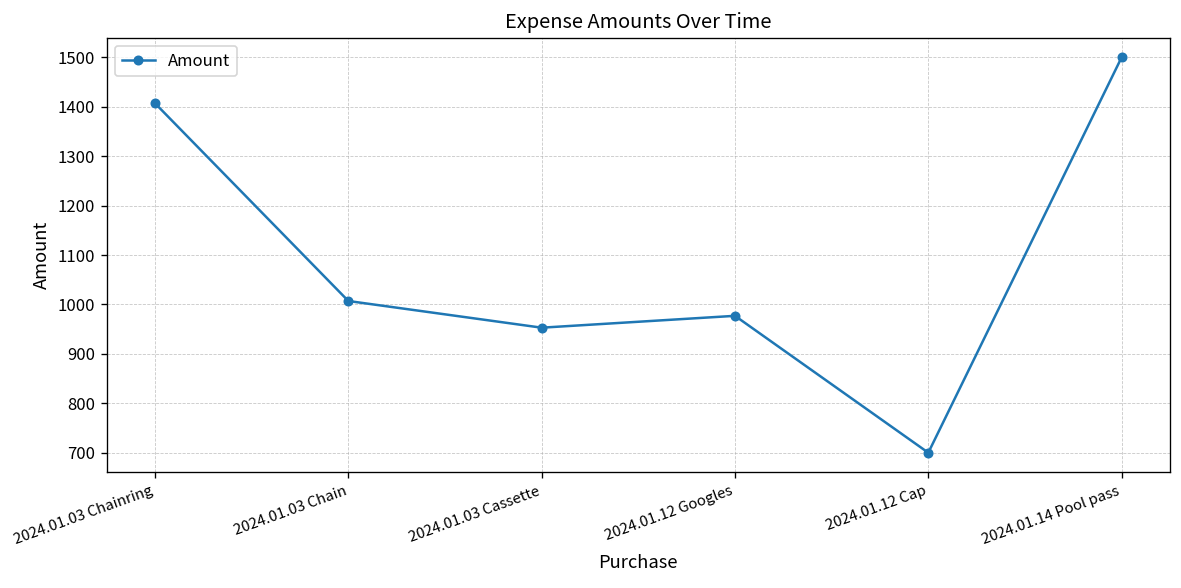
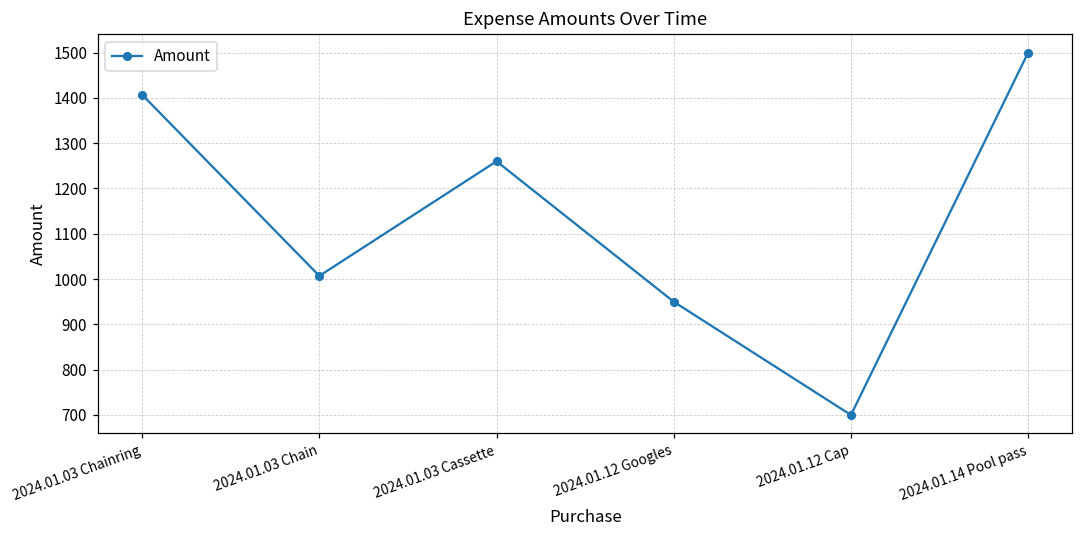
2024.01.03 Cassette: 950 -> 1260
2024.01.12 Googles: 980 -> 950
